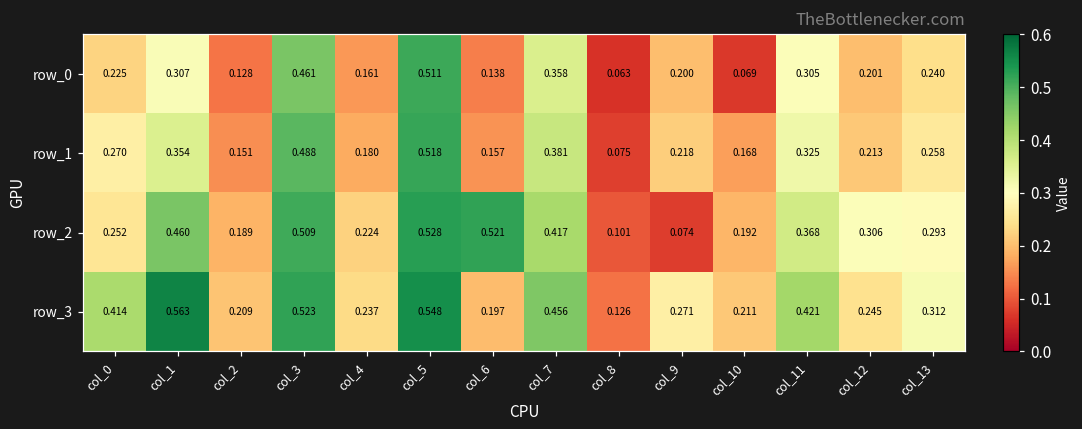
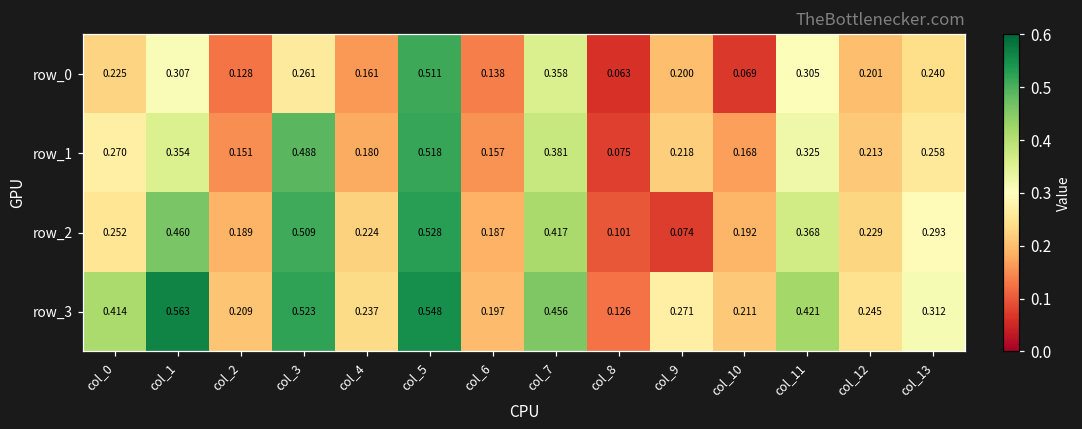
row_0, col_3: 0.461 -> 0.261
row_2, col_6: 0.521 -> 0.187
row_2, col_12: 0.306 -> 0.229
